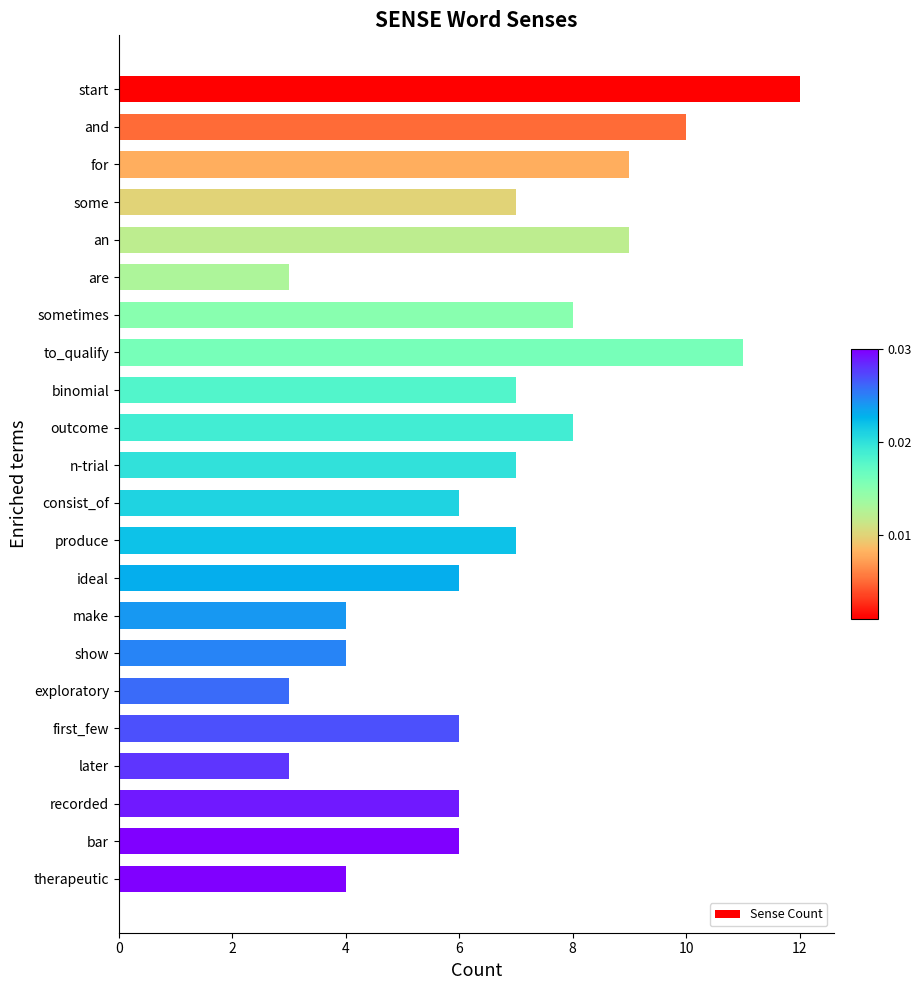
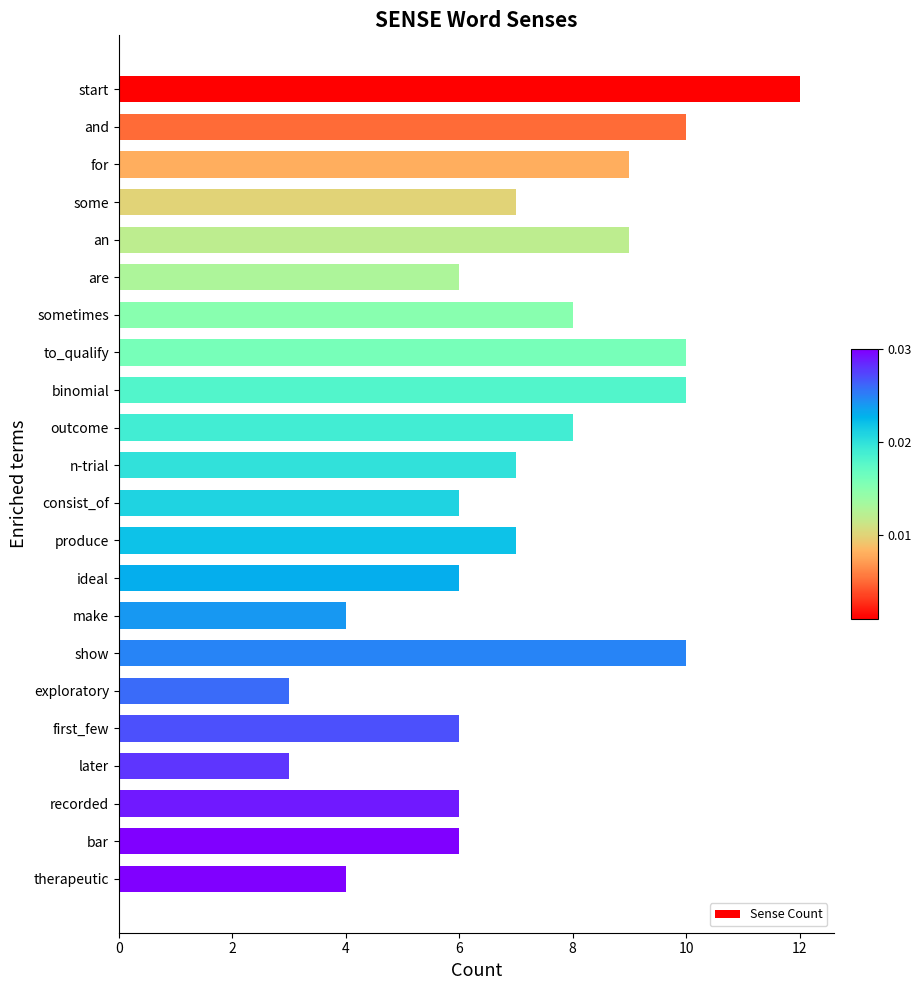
are: 3 -> 6
to_qualify: 11 -> 10
binomial: 7 -> 10
show: 4 -> 10
